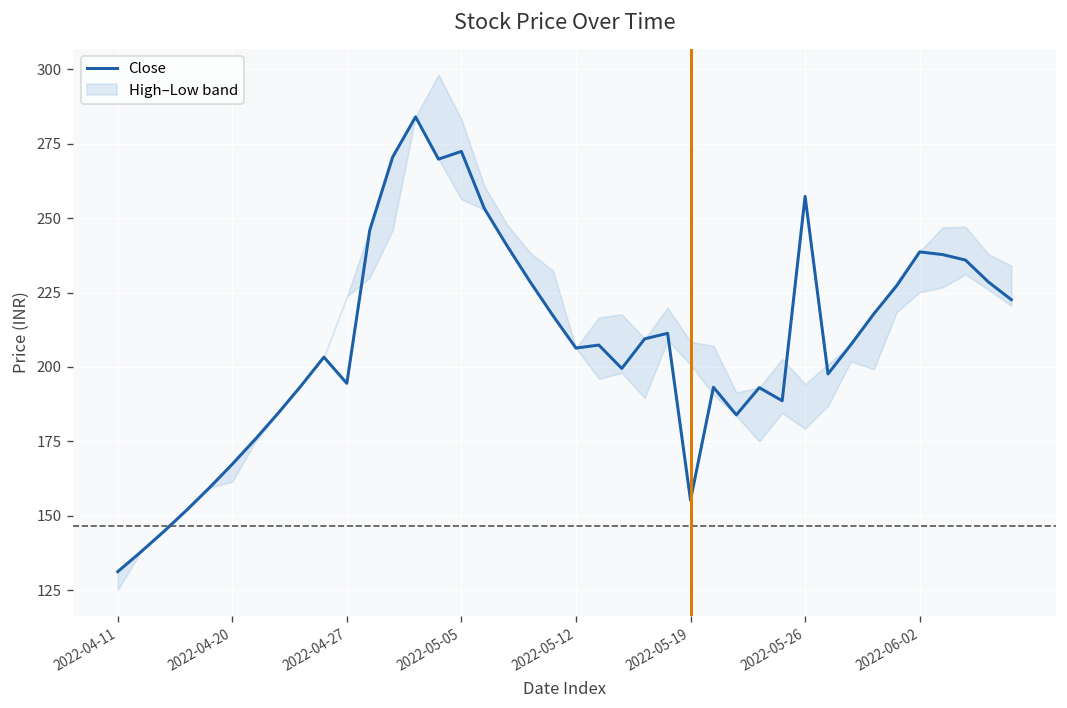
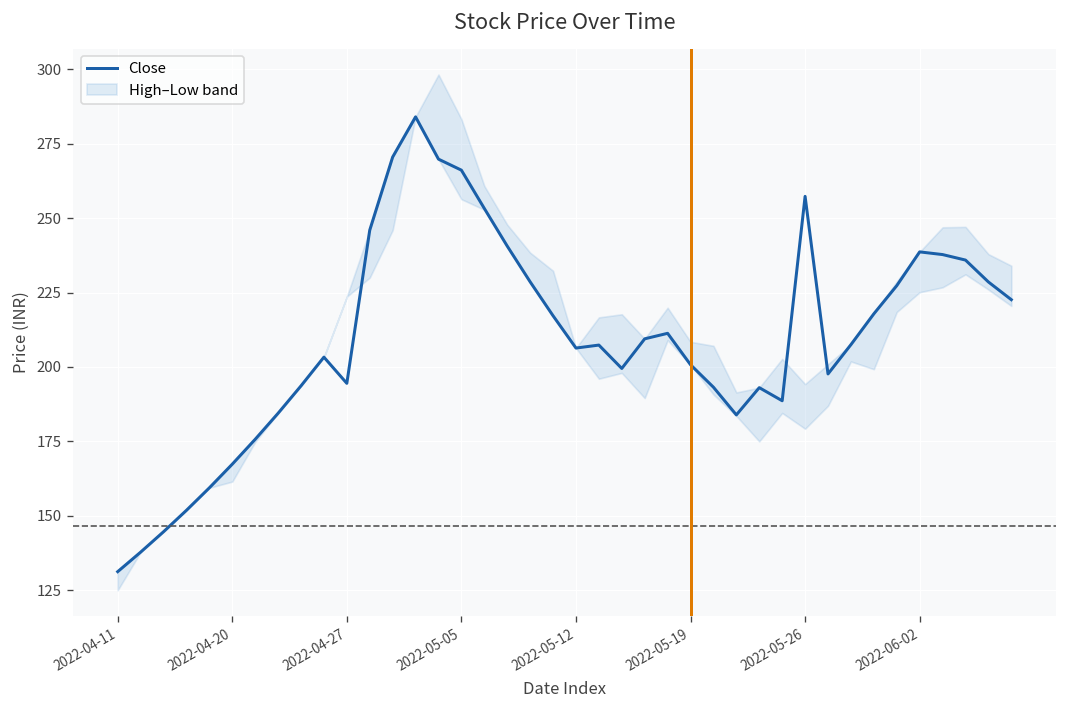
Close, 2022-05-05: 272 -> 266
Close, 2022-05-19: 155 -> 201
